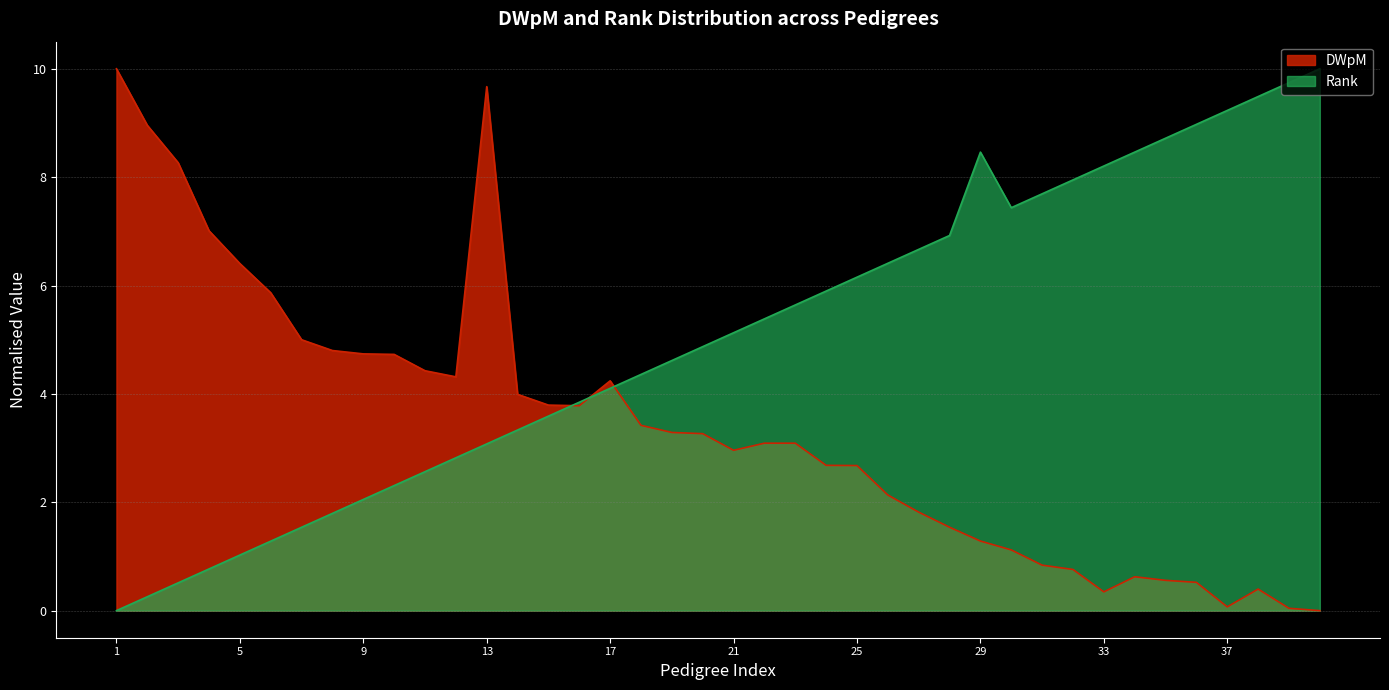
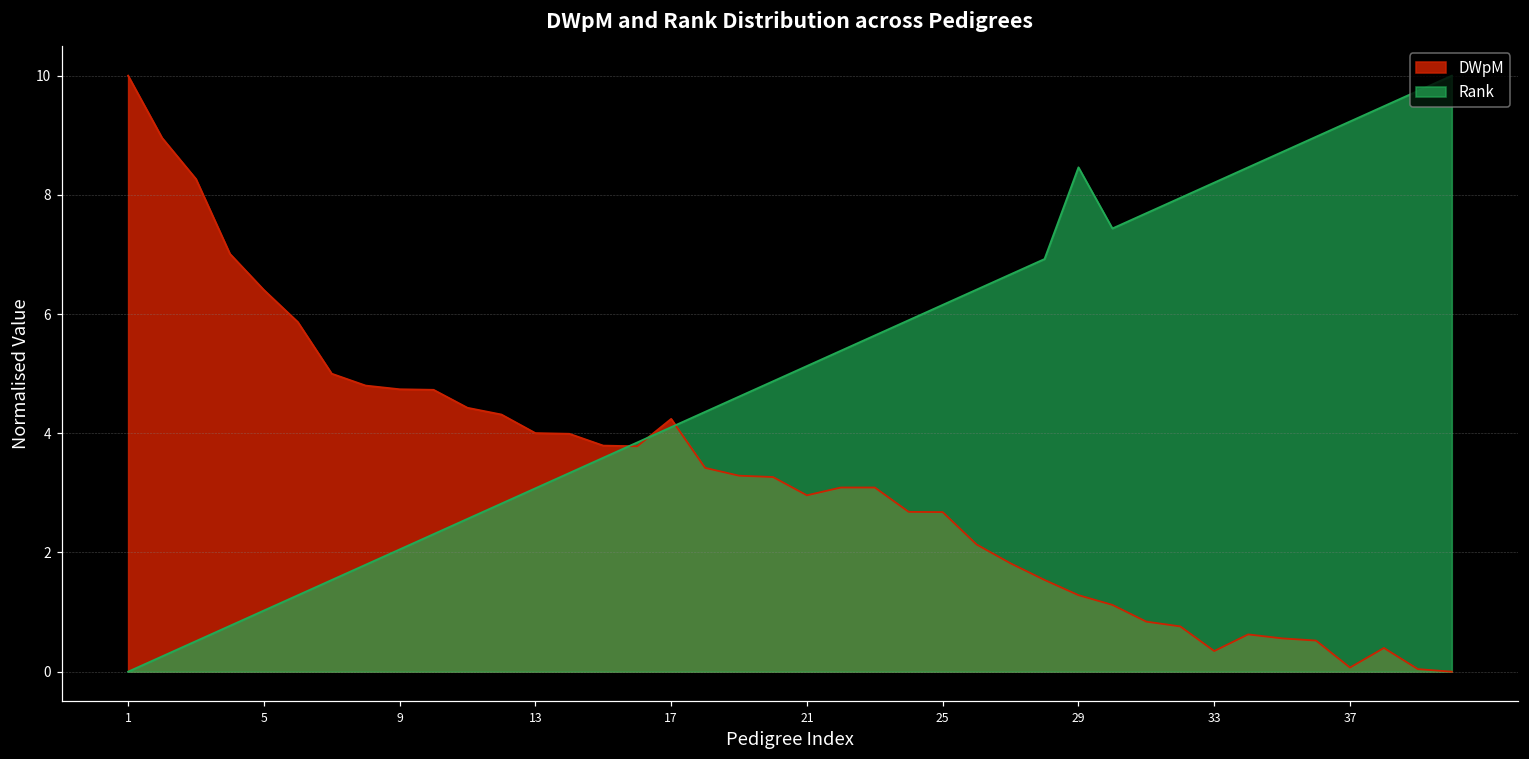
DWpM, 13: 9.7 -> 4.0
